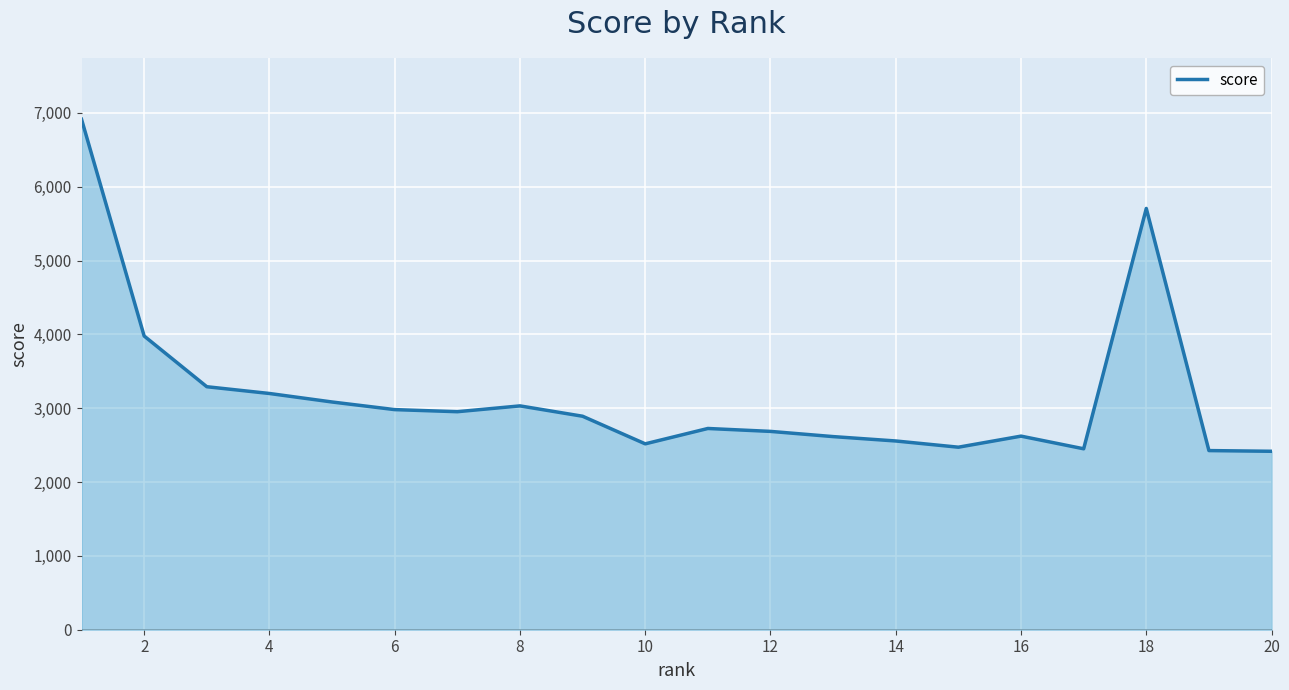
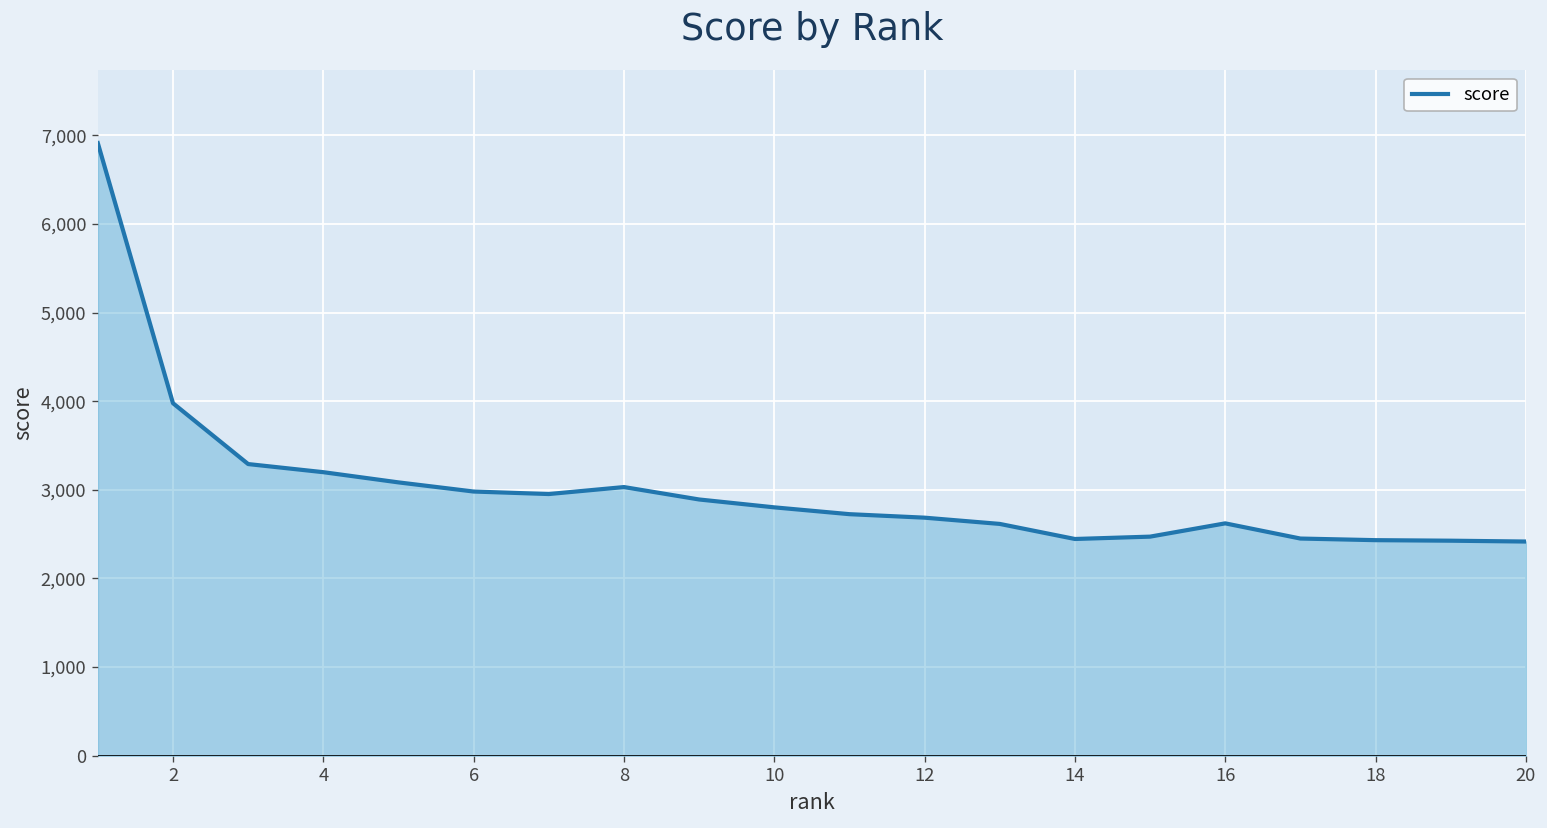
10: 2,500 -> 2,800
14: 2,600 -> 2,400
18: 5,700 -> 2,400
